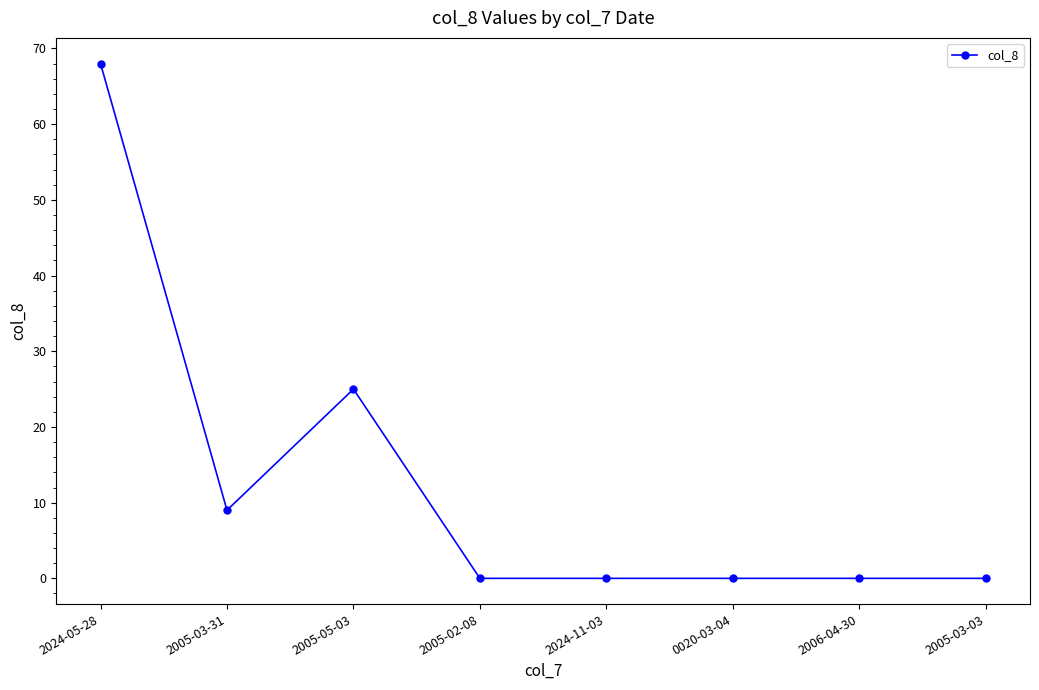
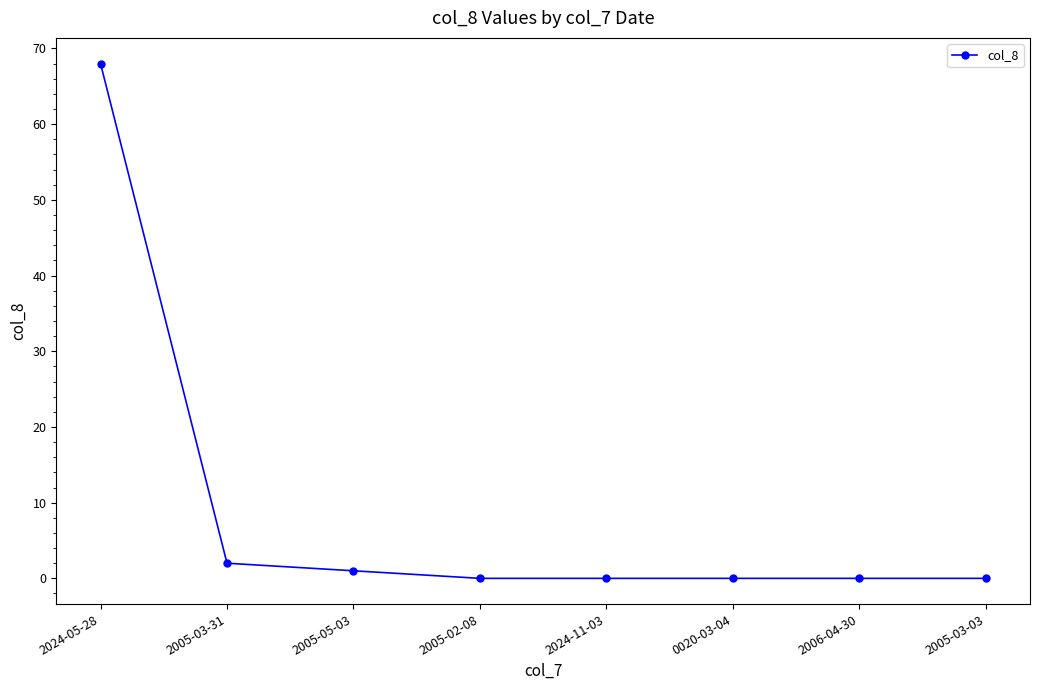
2005-03-31: 9 -> 2
2005-05-03: 25 -> 1
